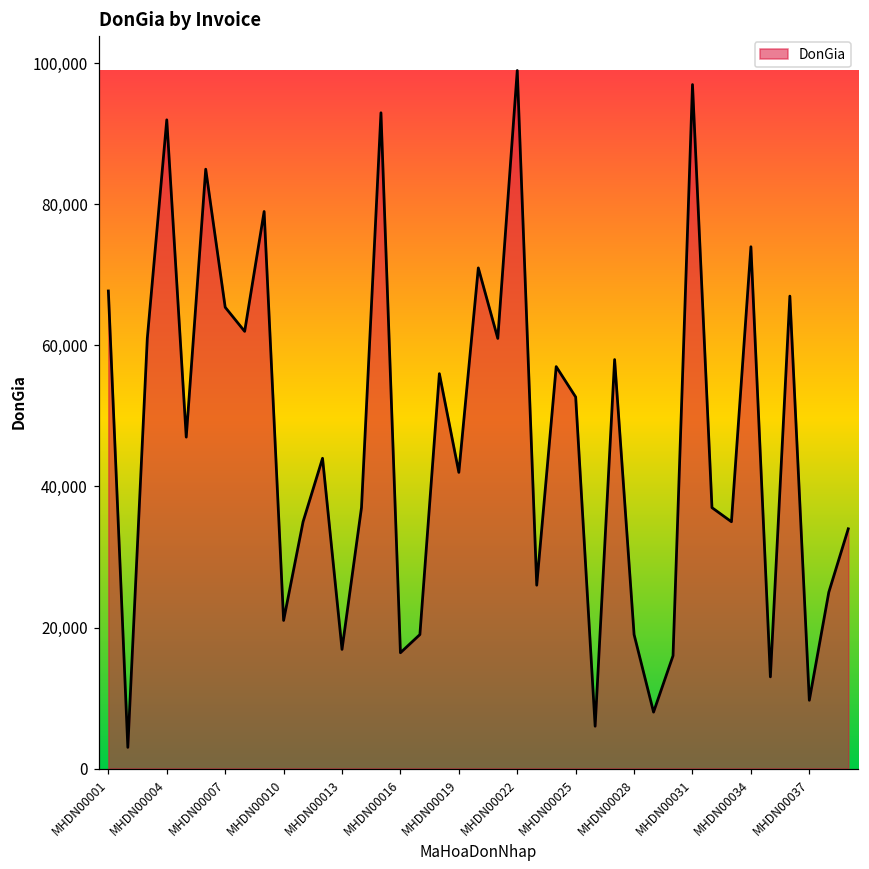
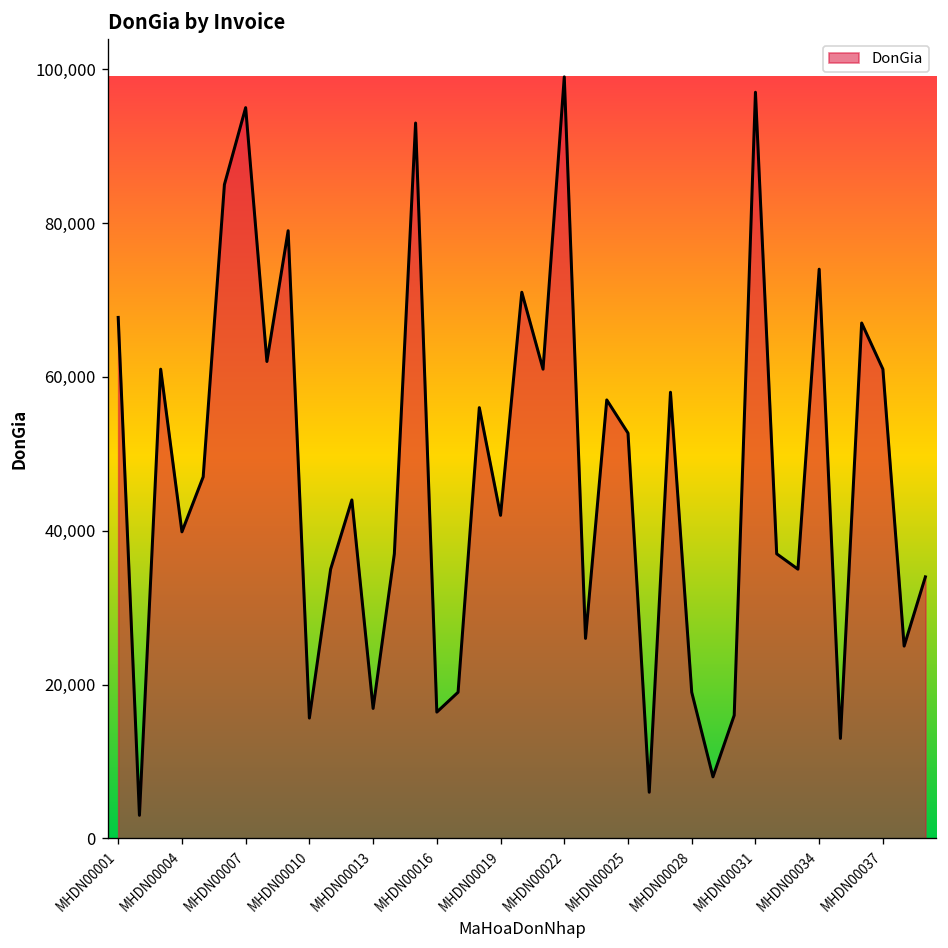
MHDN00004: 92,000 -> 40,000
MHDN00007: 65,000 -> 95,000
MHDN00010: 21,000 -> 16,000
MHDN00037: 10,000 -> 61,000
